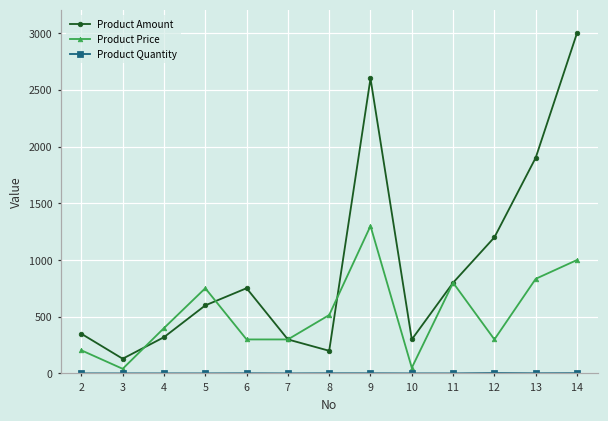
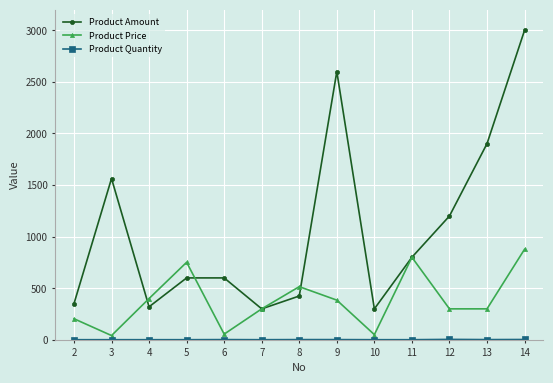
Product Amount, 3: 130 -> 1560
Product Amount, 6: 750 -> 600
Product Price, 6: 300 -> 60
Product Amount, 8: 200 -> 420
Product Price, 9: 1300 -> 380
Product Price, 13: 830 -> 300
Product Price, 14: 1000 -> 880
